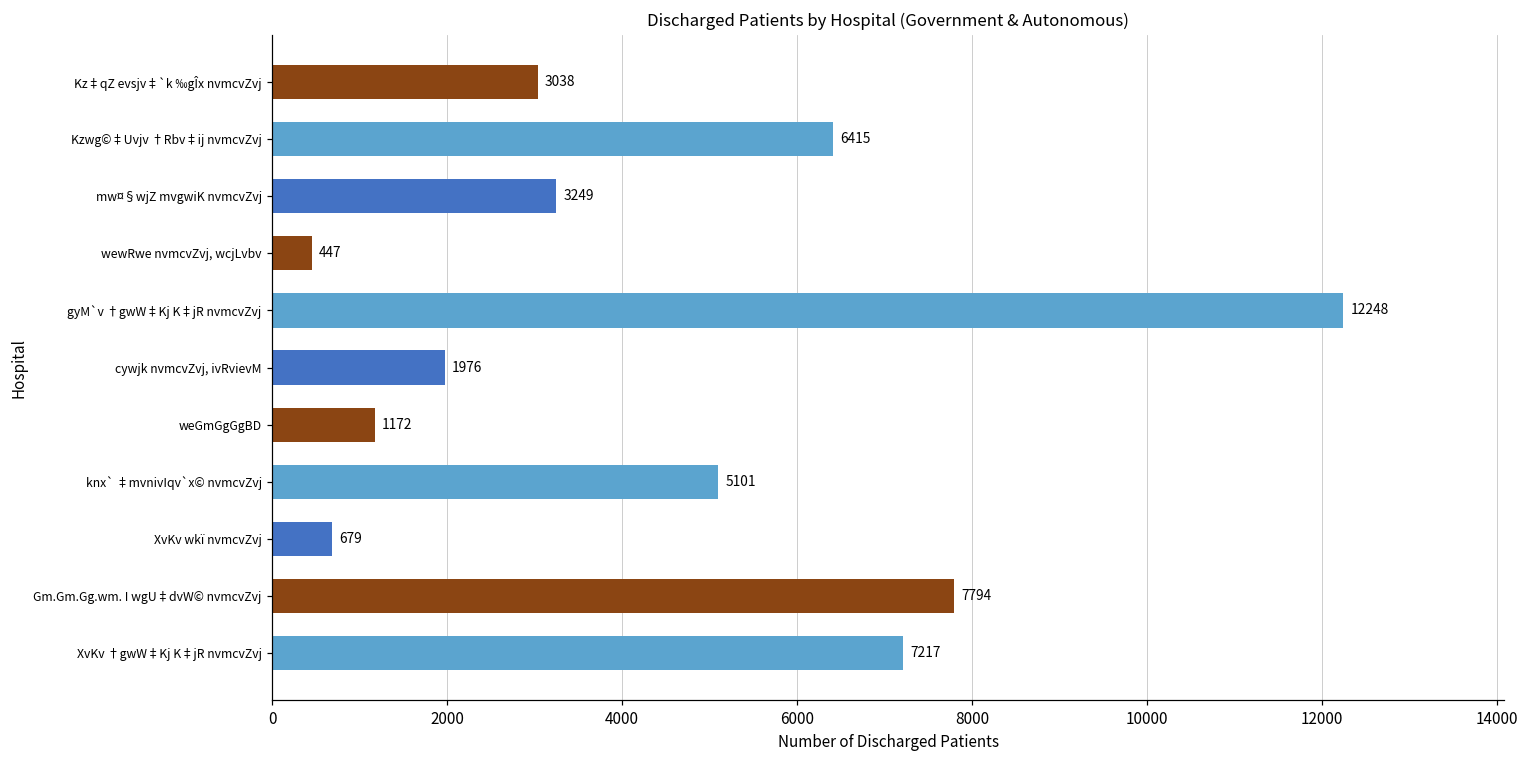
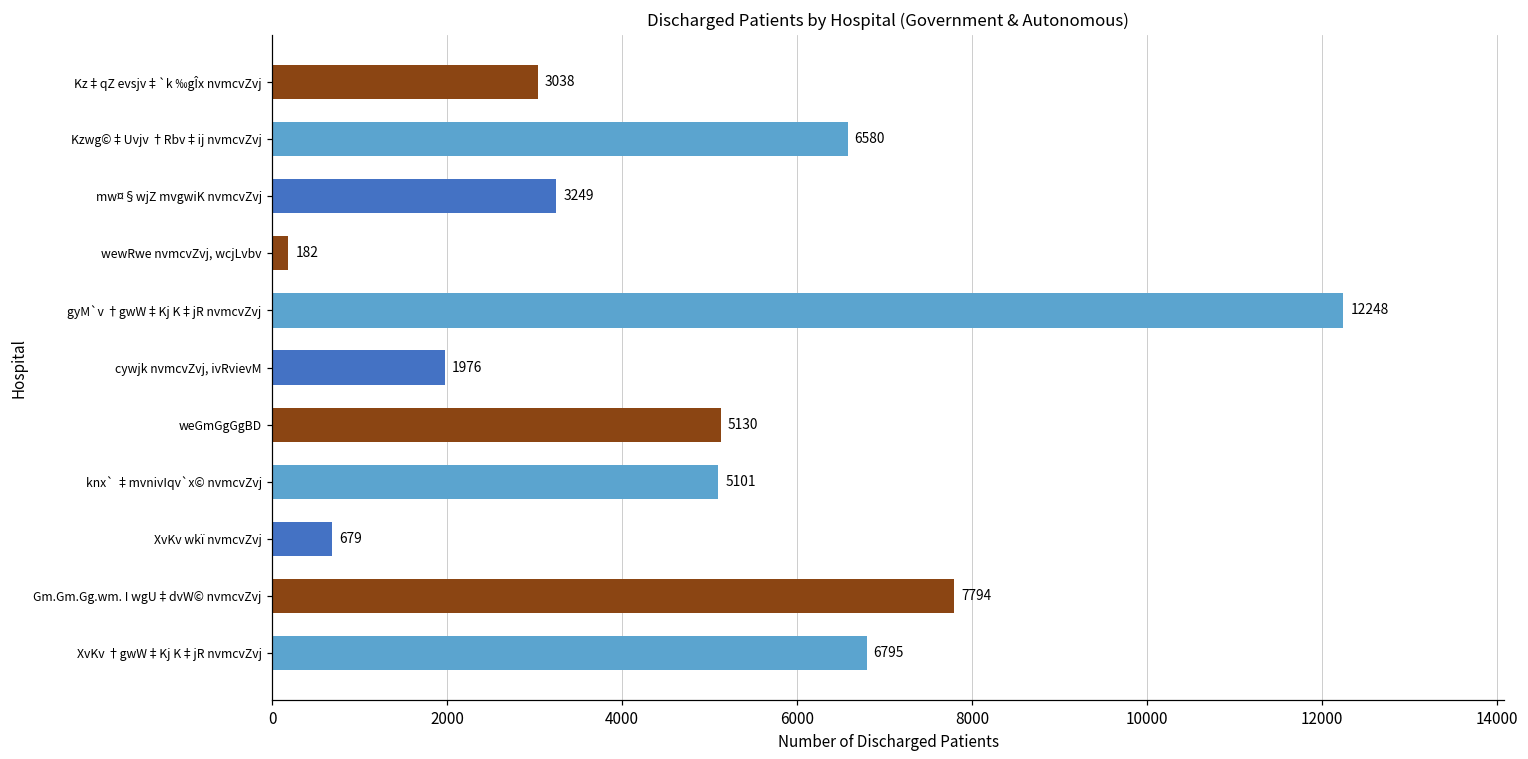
Kzwg©‡Uvjv †Rbv‡ij nvmcvZvj: 6415 -> 6580
wewRwe nvmcvZvj, wcjLvbv: 447 -> 182
weGmGgGgBD: 1172 -> 5130
XvKv †gwW‡Kj K‡jR nvmcvZvj: 7217 -> 6795
